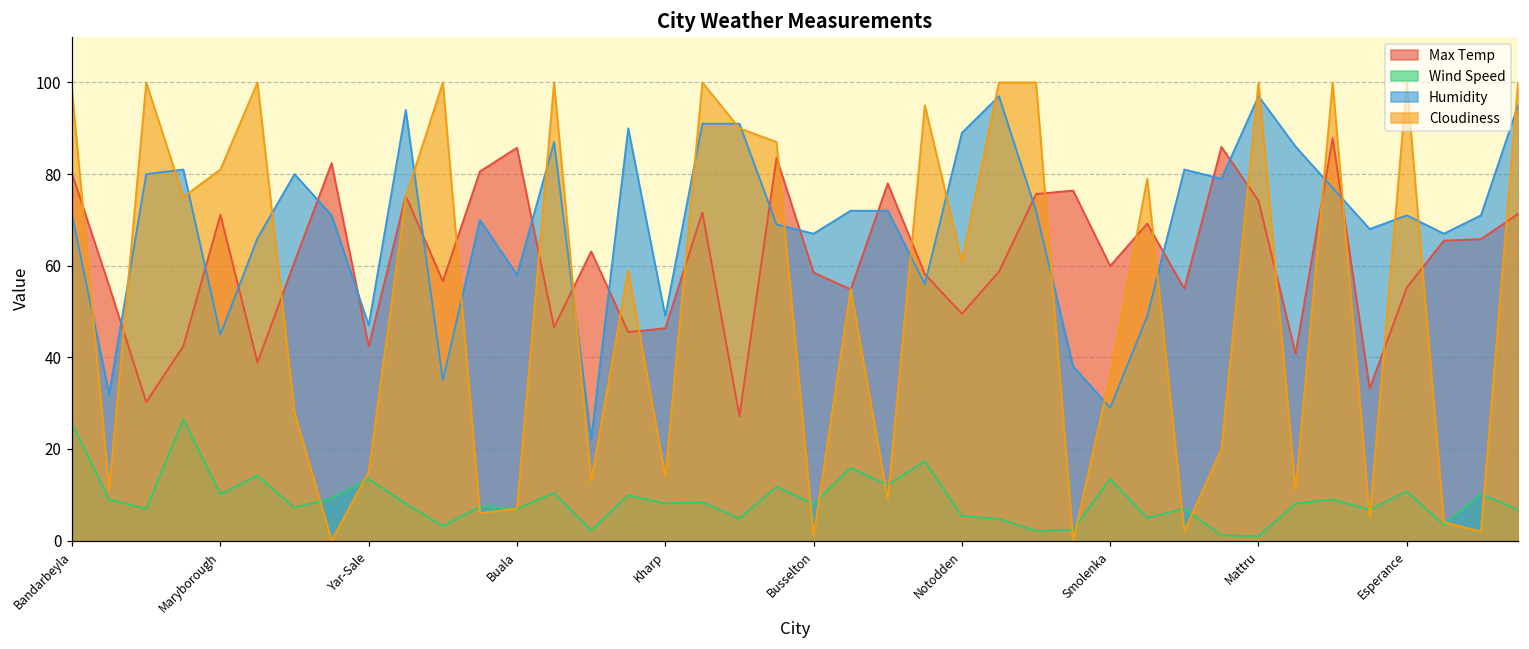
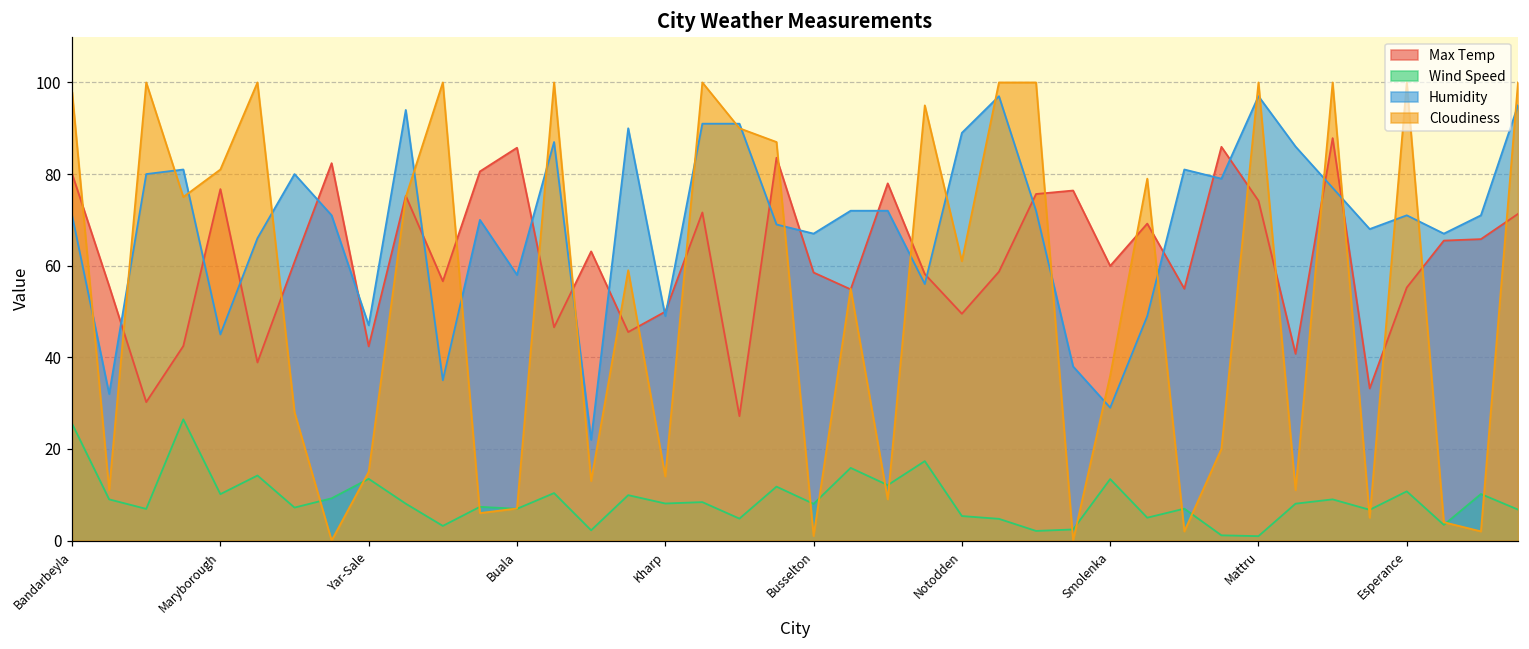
Max Temp, Maryborough: 71 -> 77
Max Temp, Kharp: 46 -> 50
